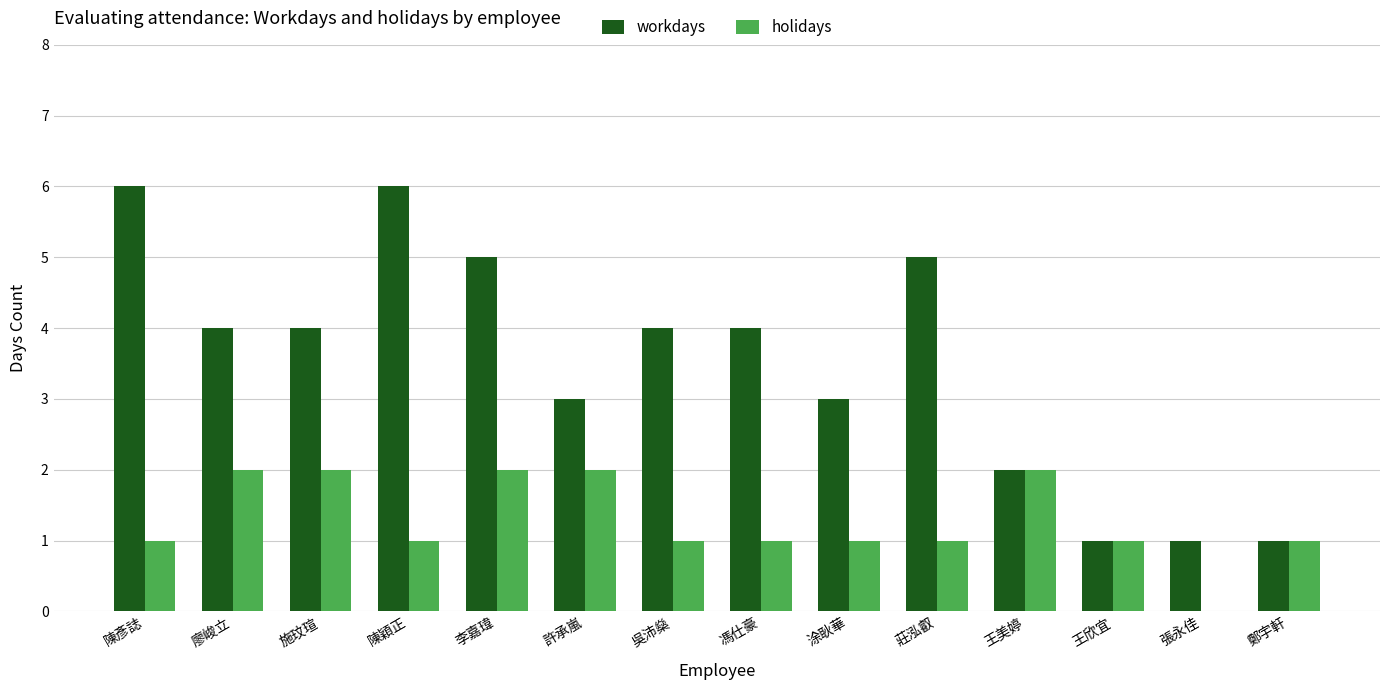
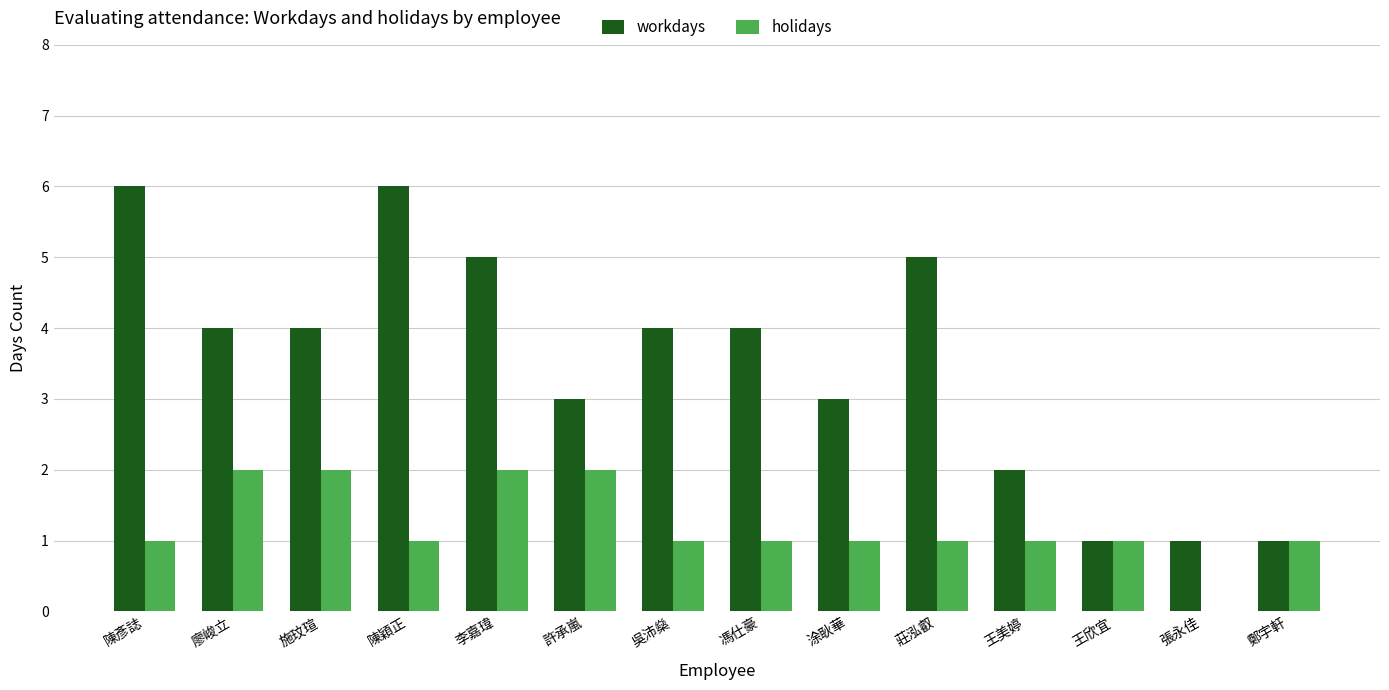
holidays, 王美婷: 2 -> 1
